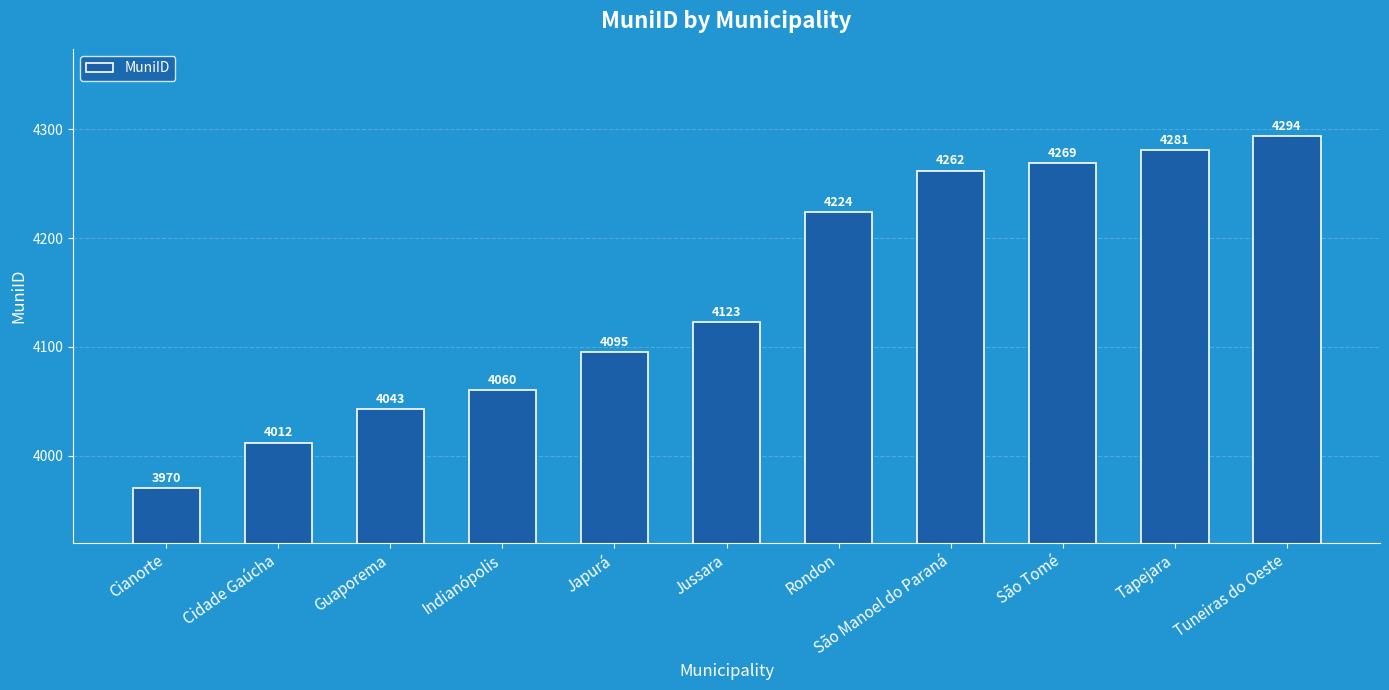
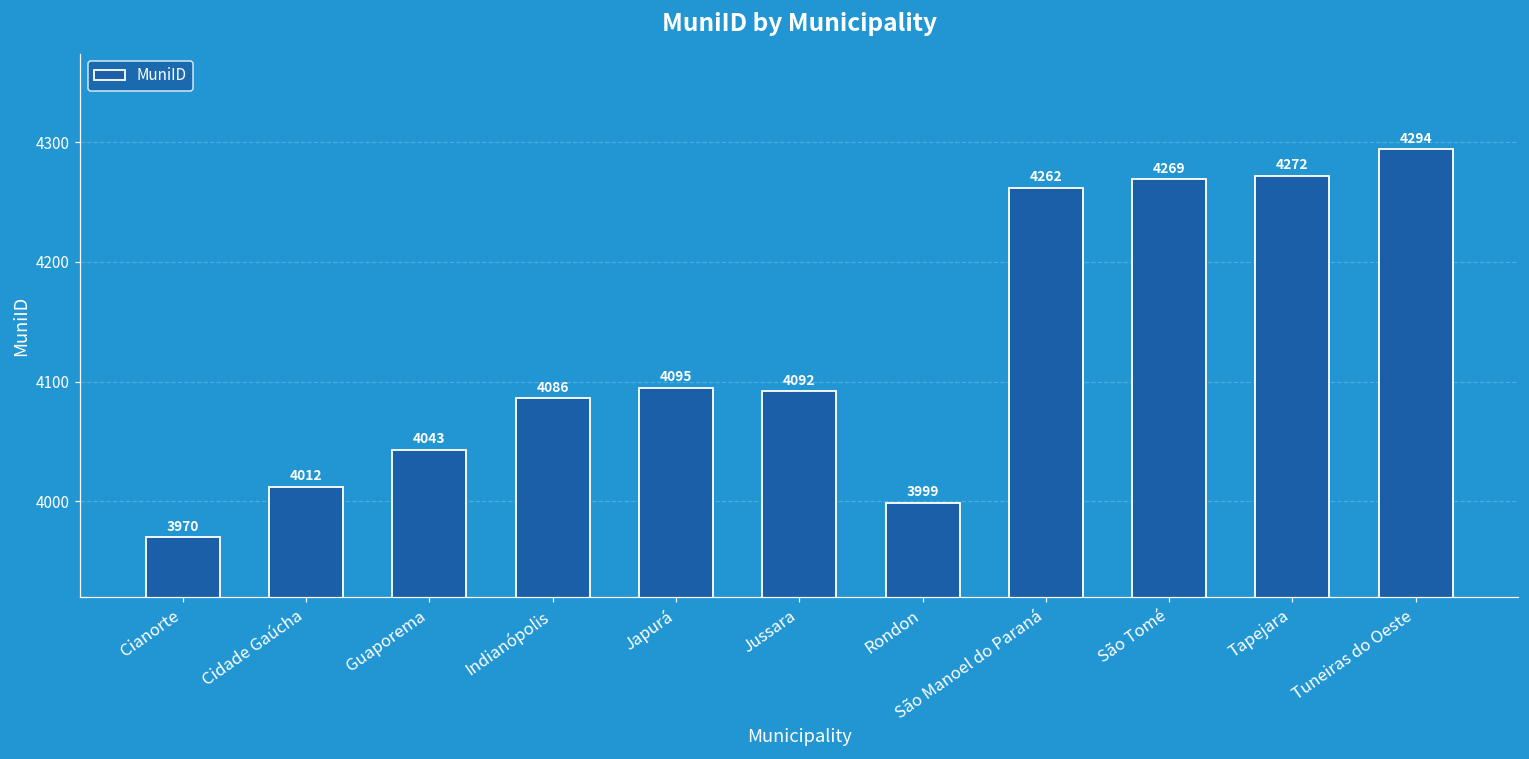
Indianópolis: 4060 -> 4086
Jussara: 4123 -> 4092
Rondon: 4224 -> 3999
Tapejara: 4281 -> 4272
